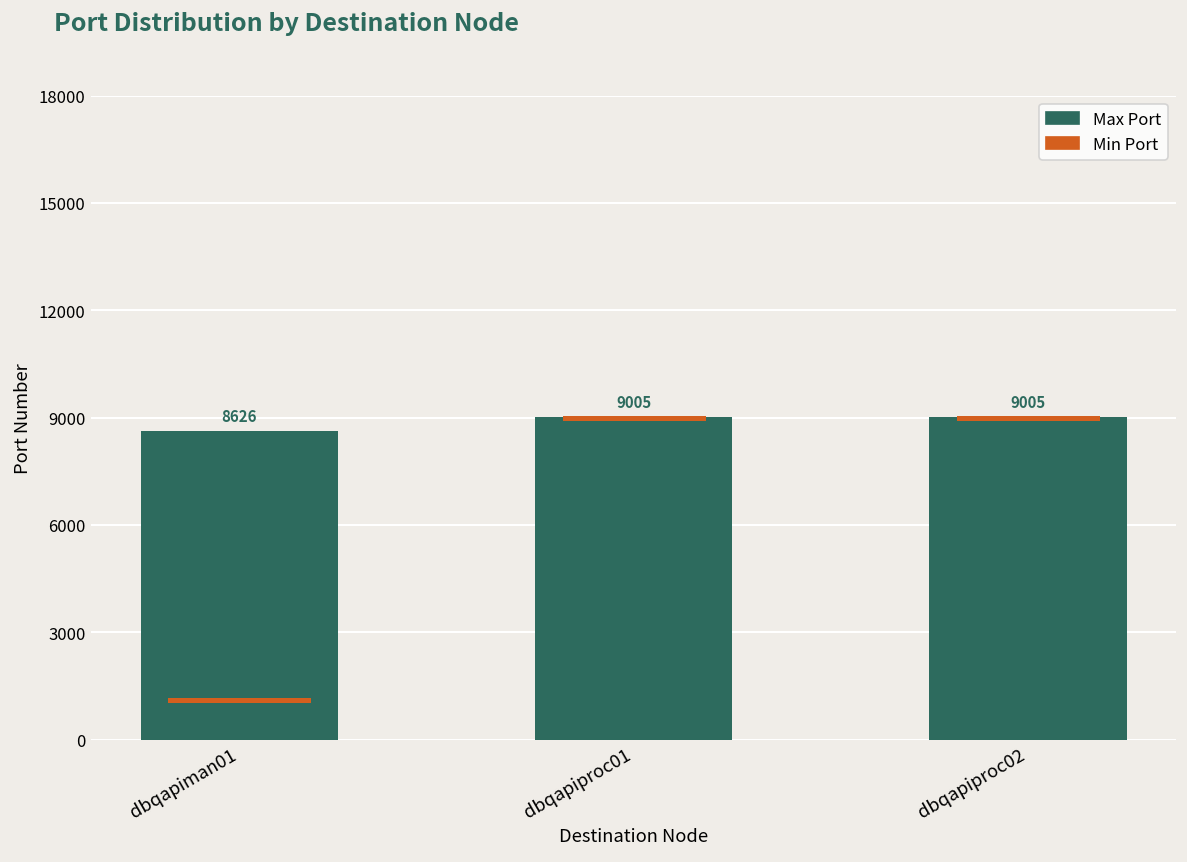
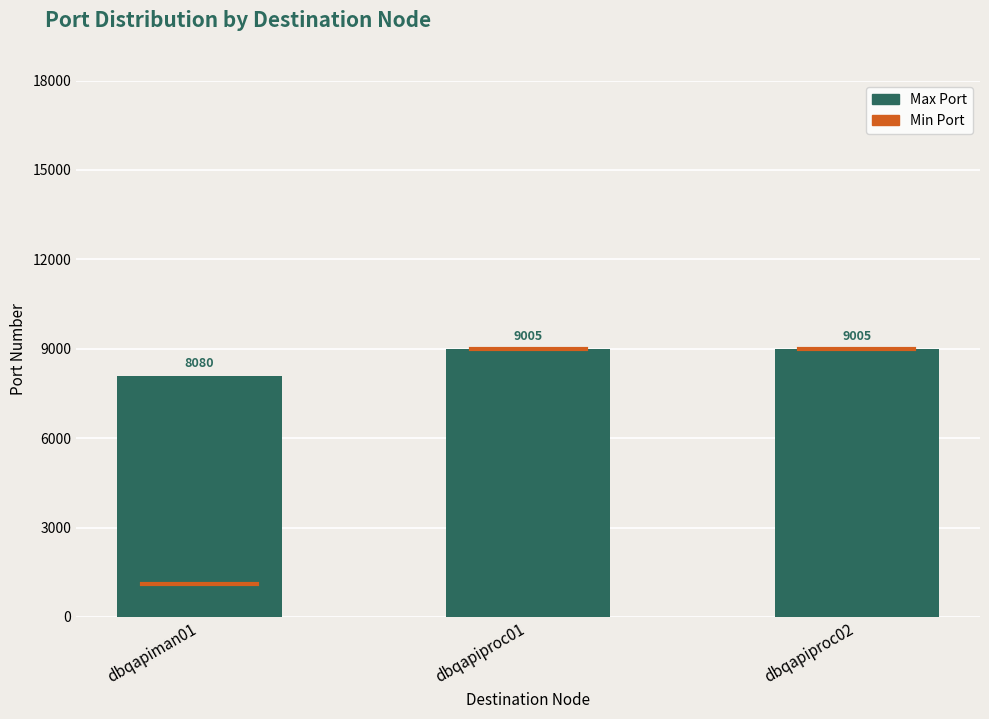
Max Port, dbqapiman01: 8626 -> 8080
